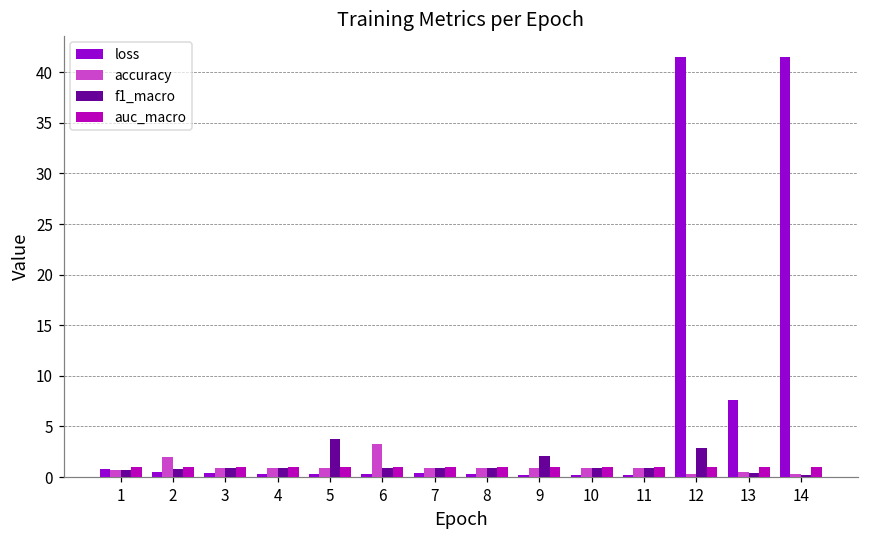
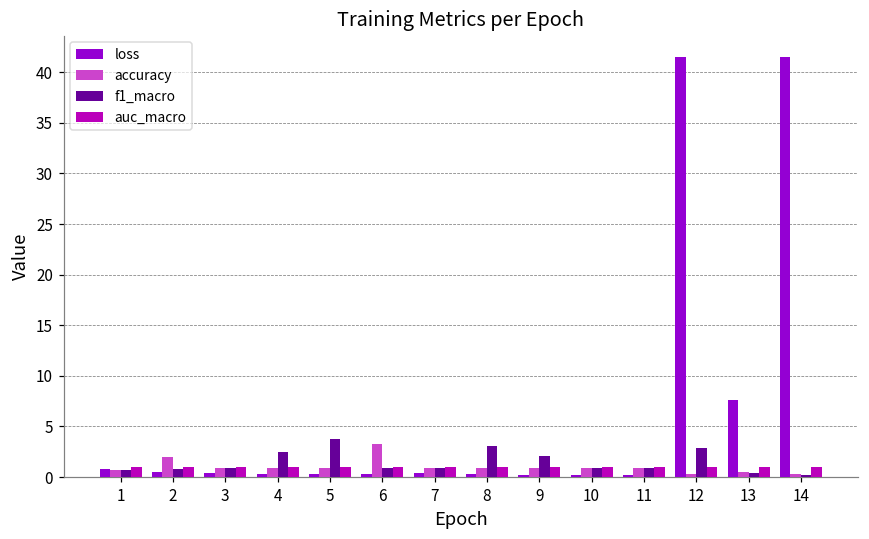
f1_macro, 4: 1 -> 2
f1_macro, 8: 1 -> 3
